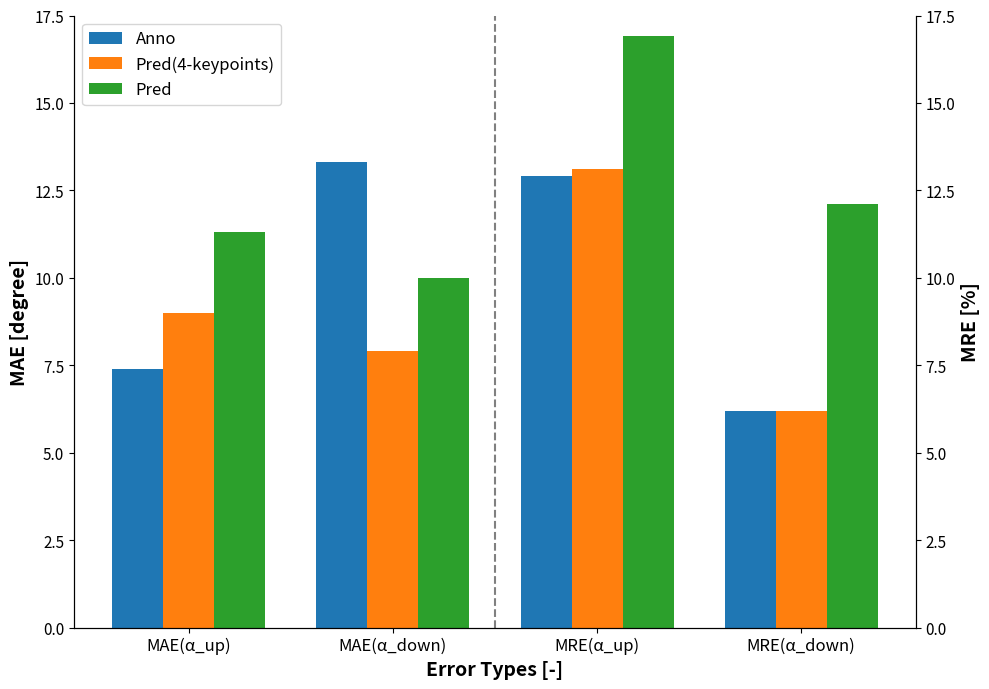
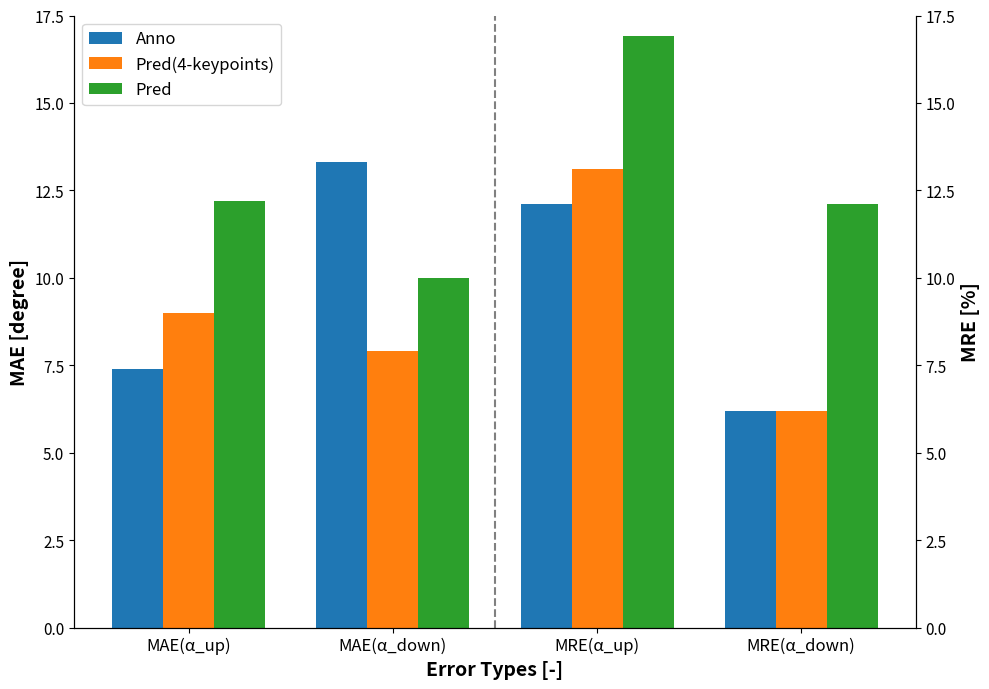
Pred, MAE(α_up): 11.3 -> 12.2
Anno, MRE(α_up): 12.9 -> 12.1
